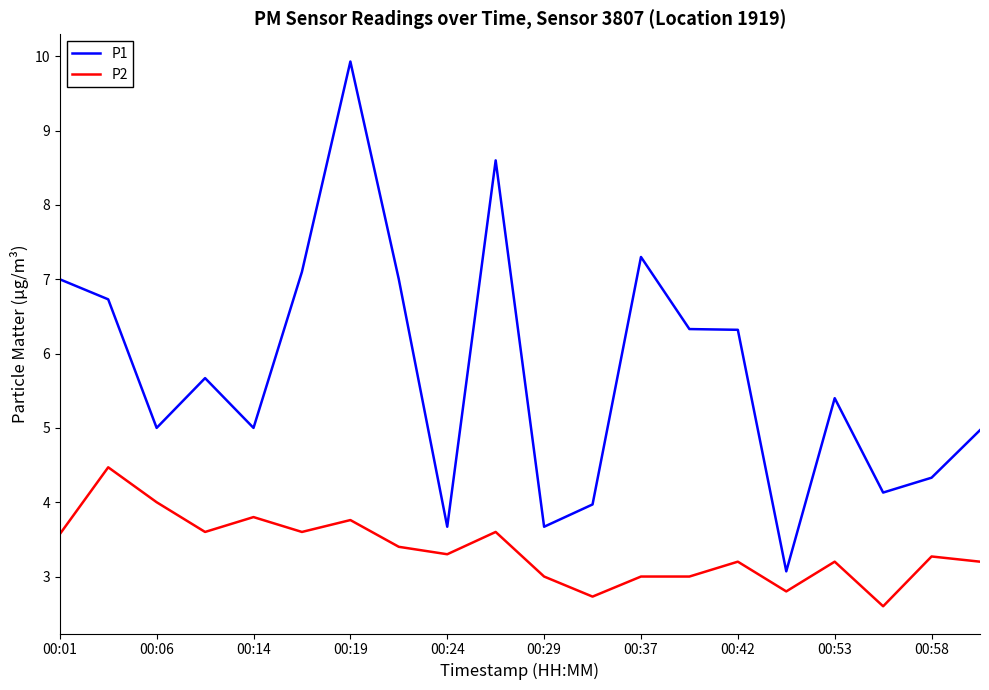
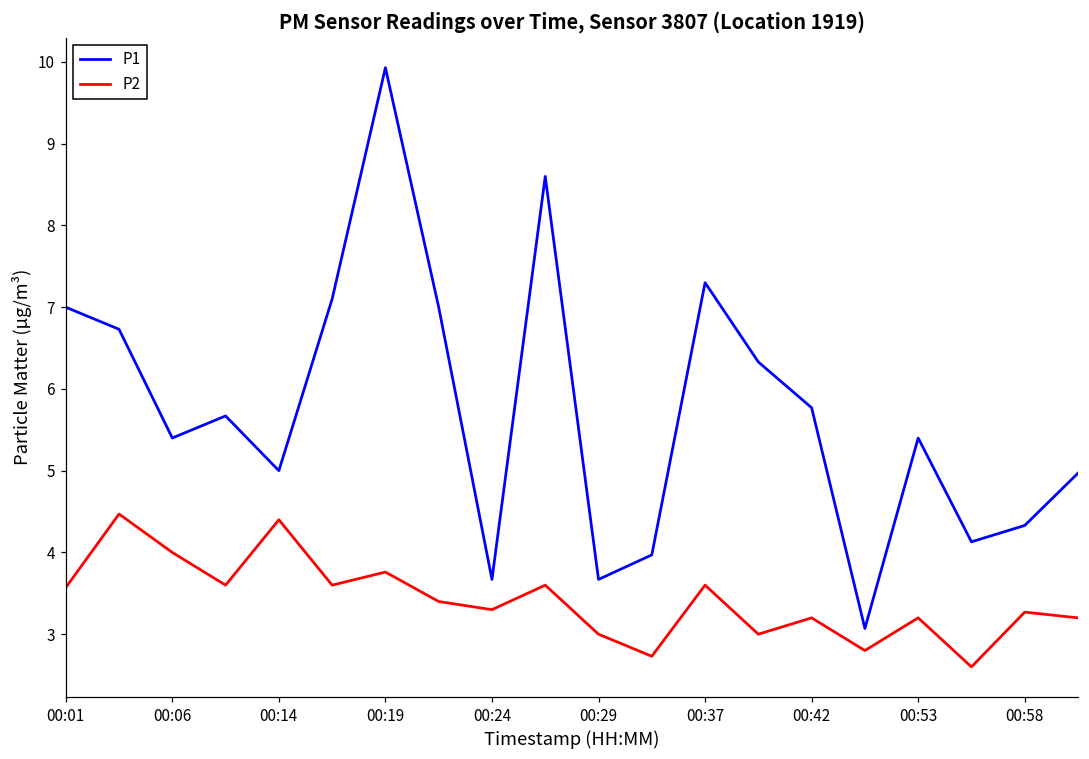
P1, 00:06: 5.0 -> 5.4
P2, 00:14: 3.8 -> 4.4
P2, 00:37: 3.0 -> 3.6
P1, 00:42: 6.3 -> 5.8
